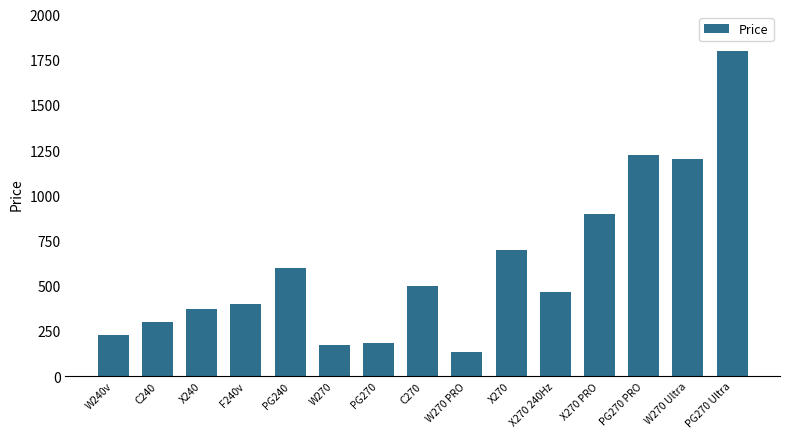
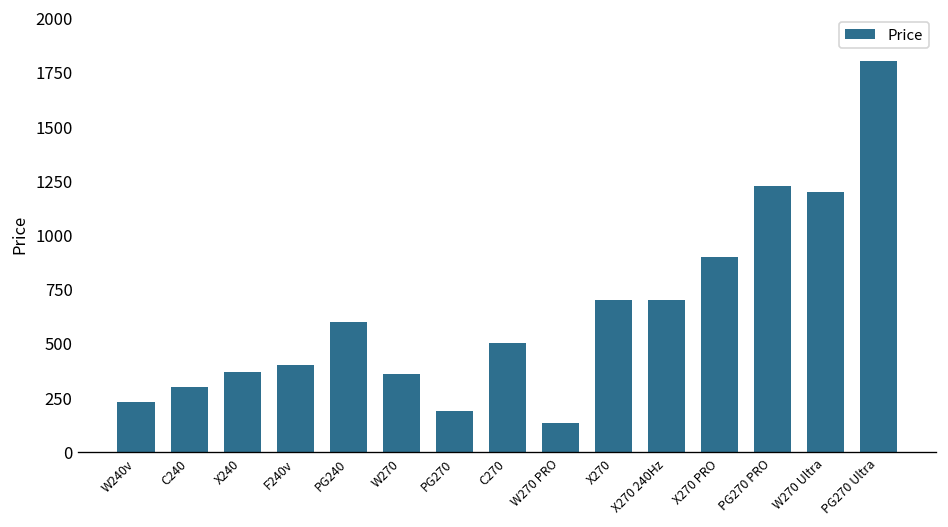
W270: 170 -> 360
X270 240Hz: 470 -> 700
